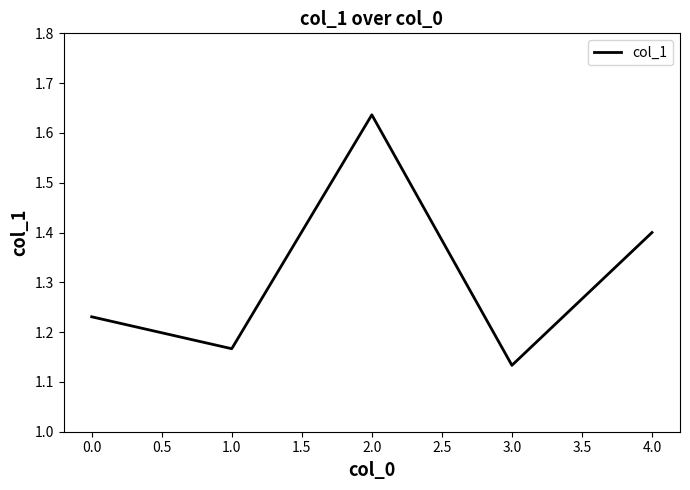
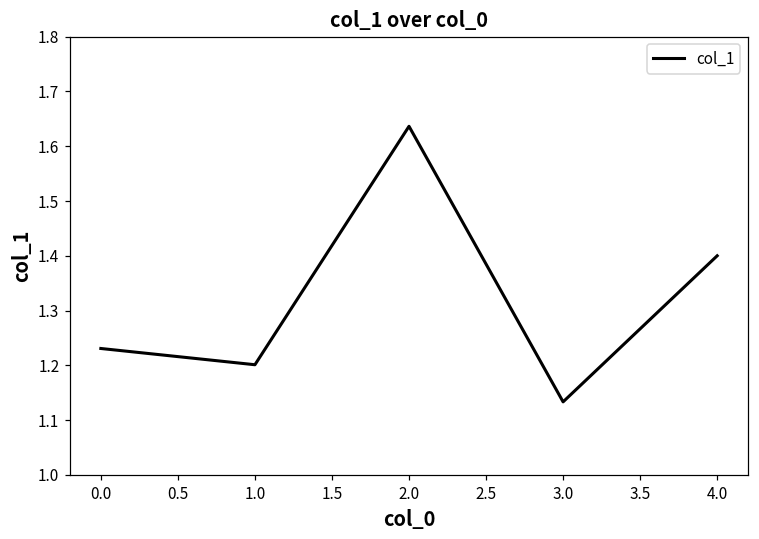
1.0: 1.17 -> 1.20
